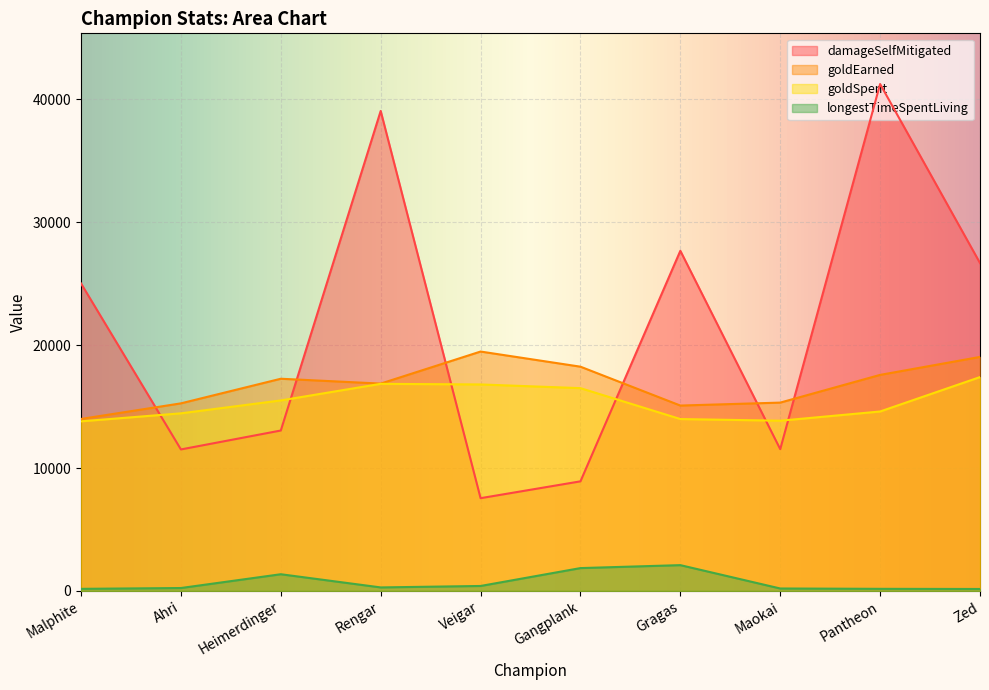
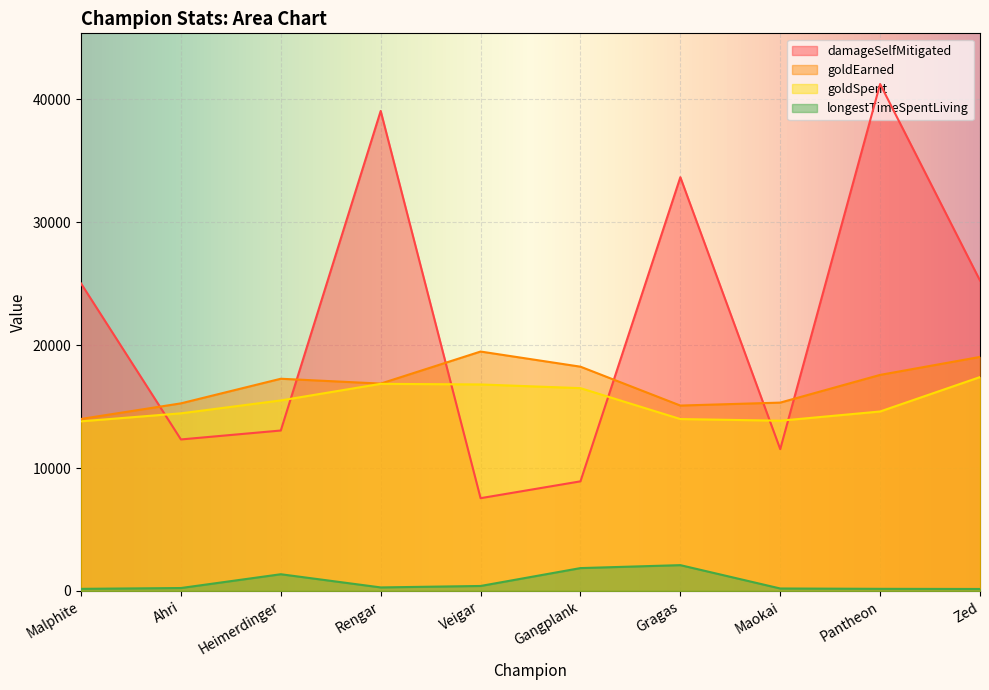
damageSelfMitigated, Ahri: 11500 -> 12300
damageSelfMitigated, Gragas: 27700 -> 33700
damageSelfMitigated, Zed: 26700 -> 25300
